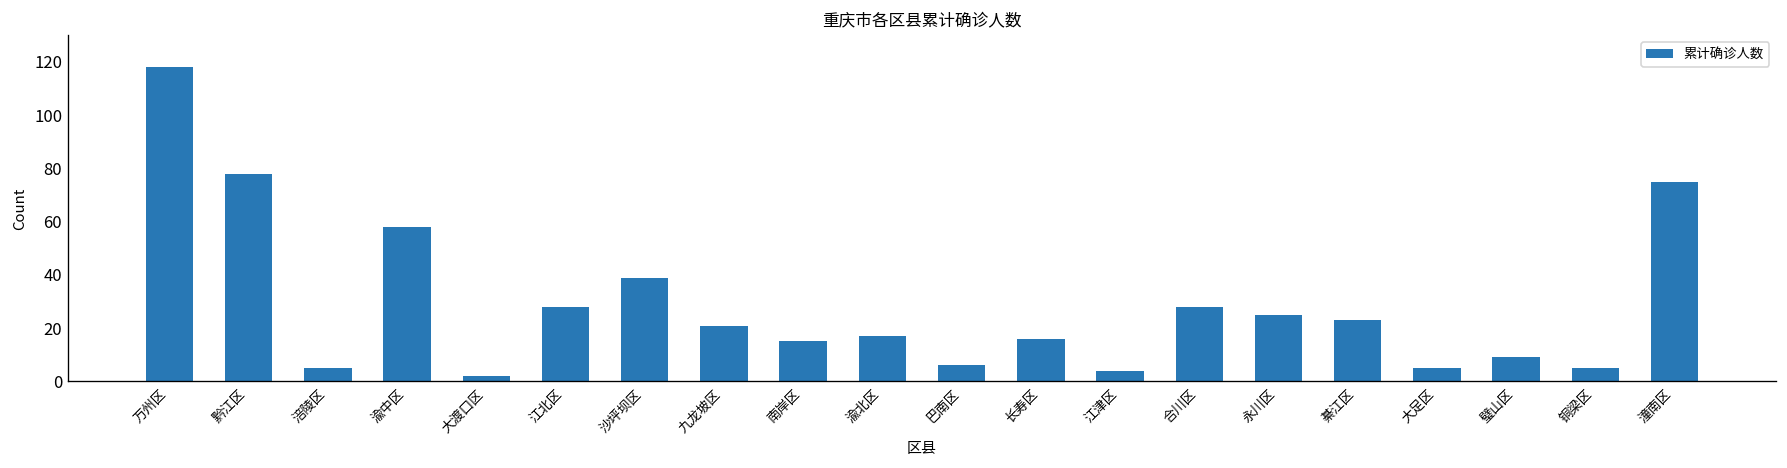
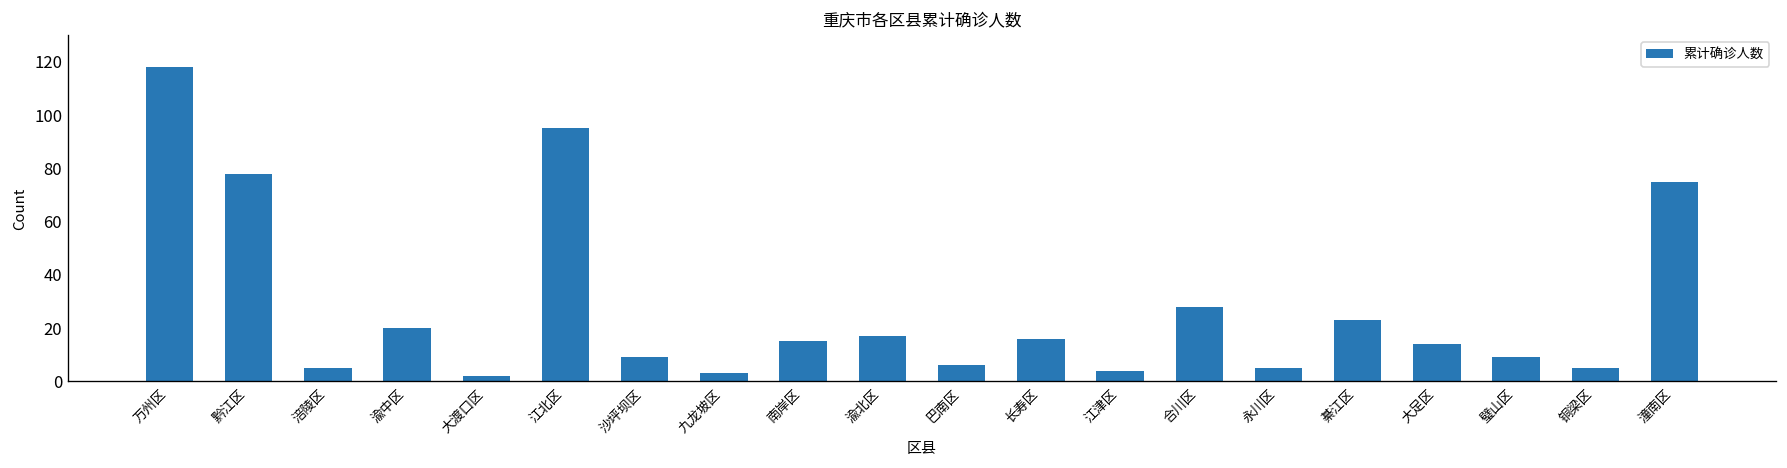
渝中区: 58 -> 20
江北区: 28 -> 95
沙坪坝区: 39 -> 9
九龙坡区: 21 -> 3
永川区: 25 -> 5
大足区: 5 -> 14
